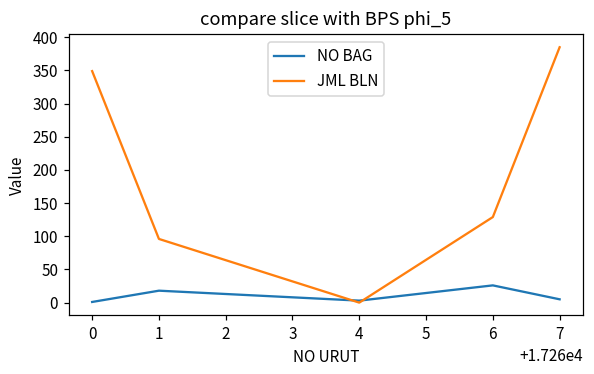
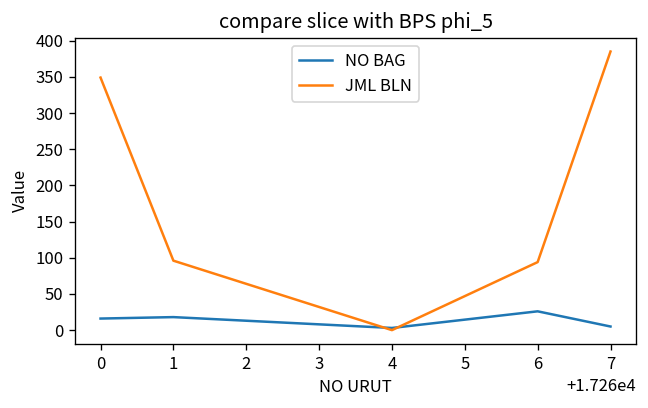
NO BAG, 0: 0 -> 20
JML BLN, 6: 130 -> 90
